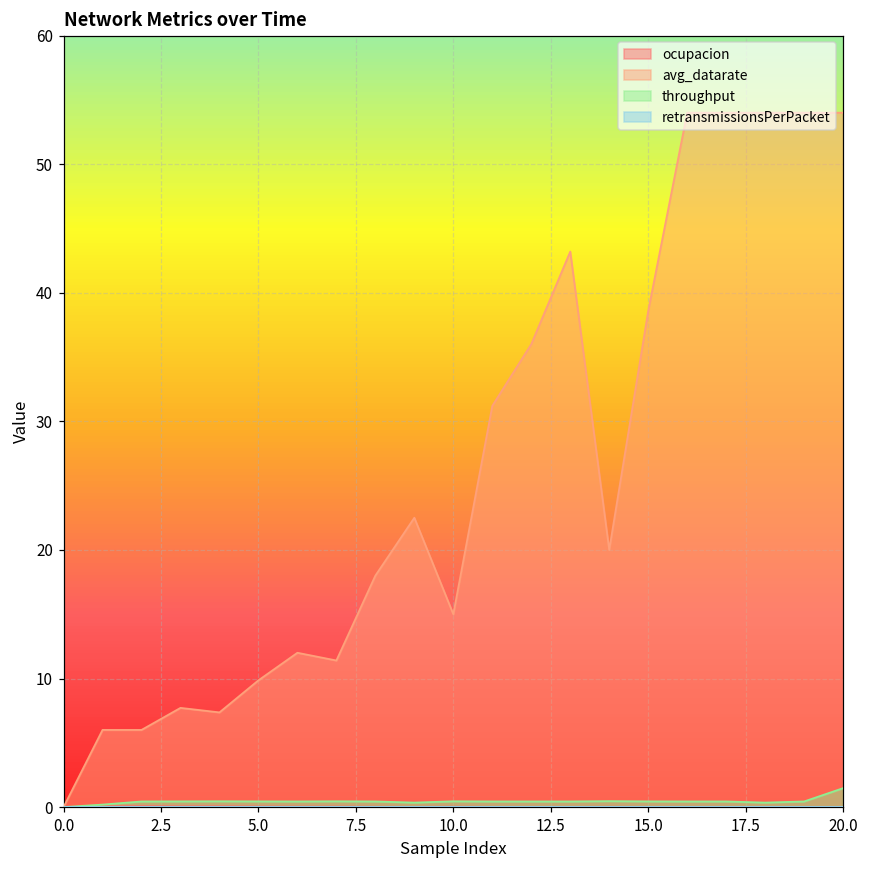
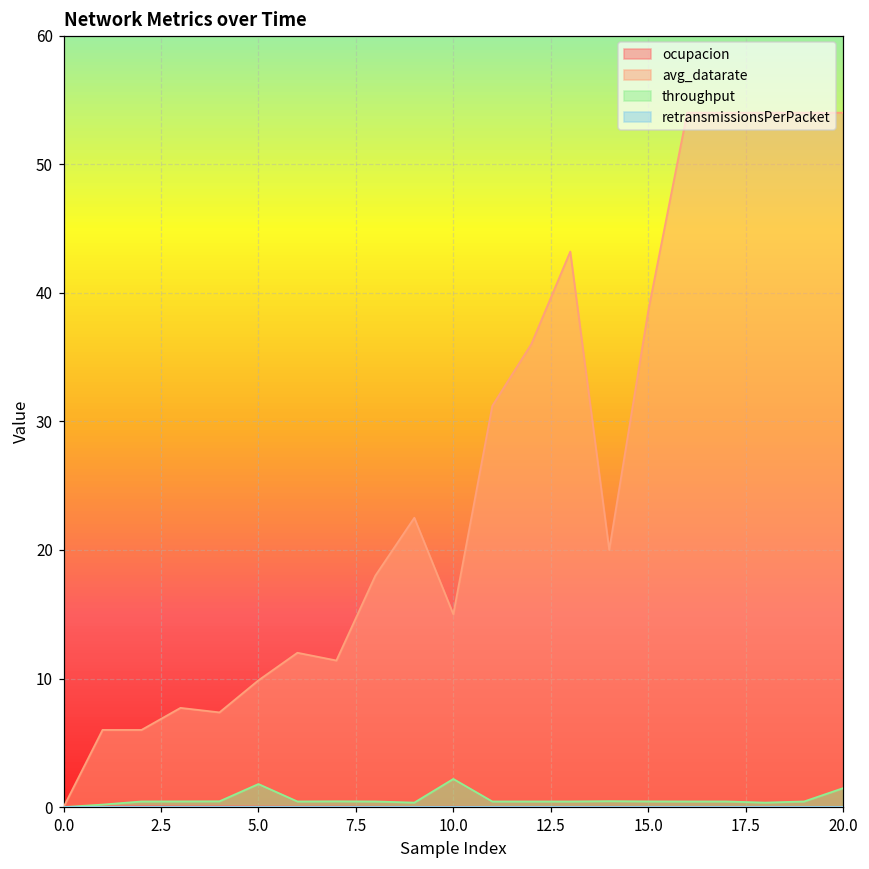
throughput, 5.0: 0.4 -> 1.8
throughput, 10.0: 0.4 -> 2.2
